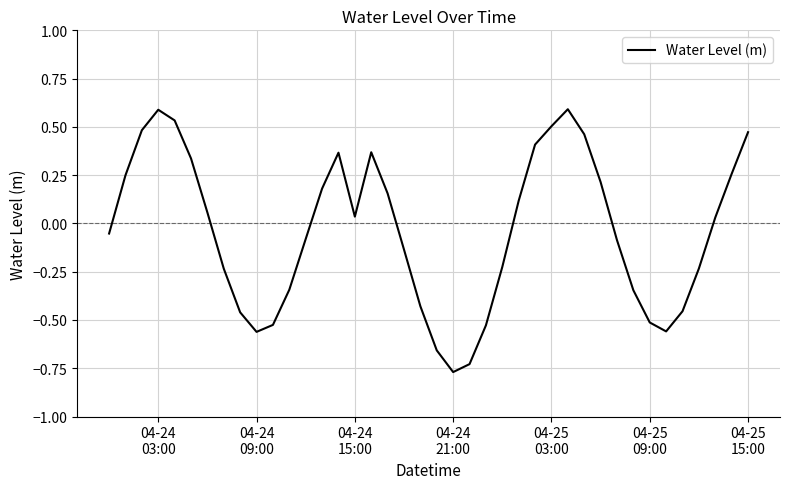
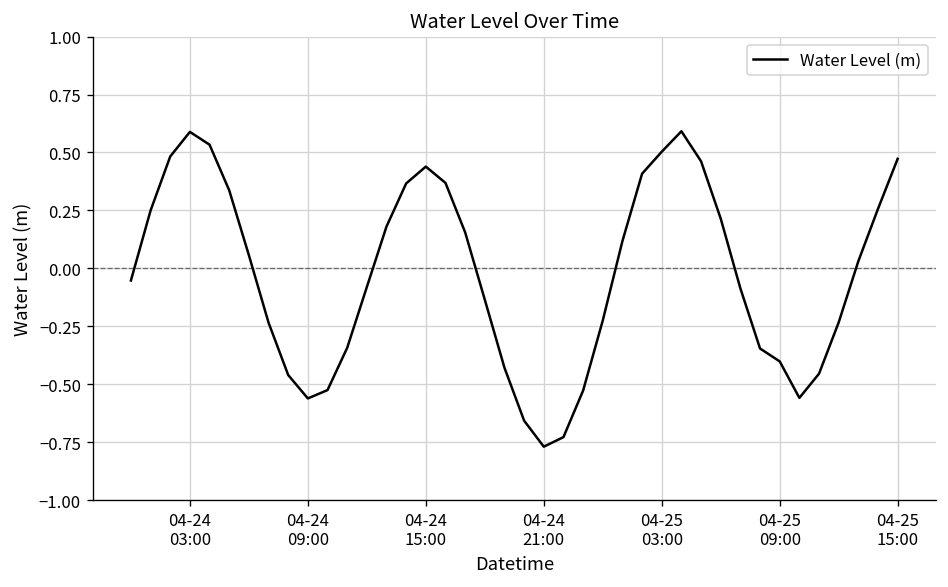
04-24 15:00: 0.04 -> 0.44
04-25 09:00: -0.51 -> -0.40
